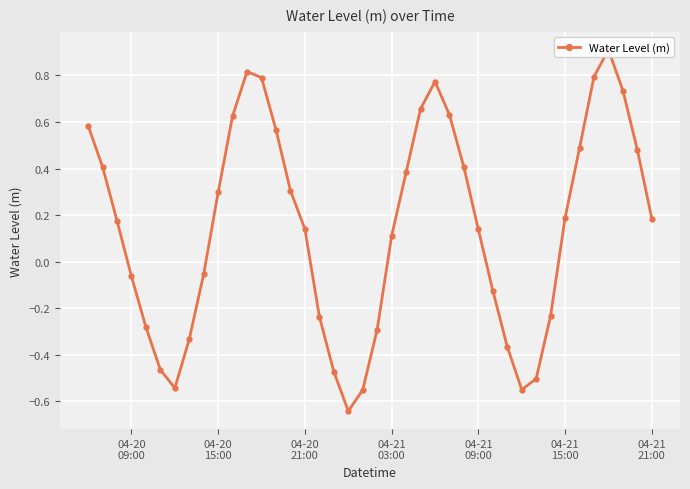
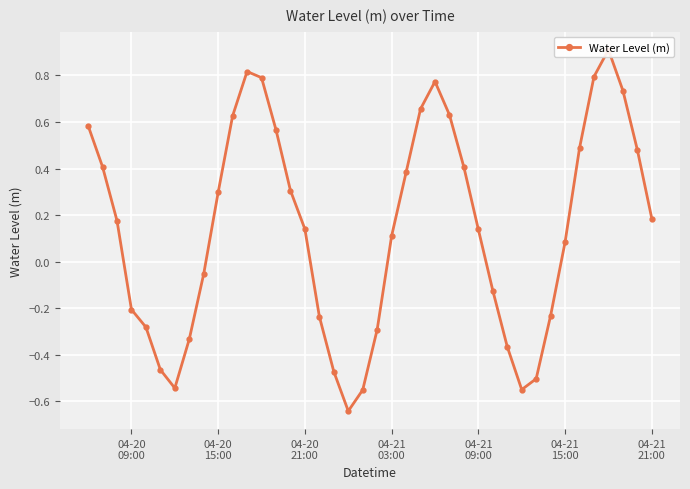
04-20 09:00: -0.06 -> -0.21
04-21 15:00: 0.19 -> 0.08
